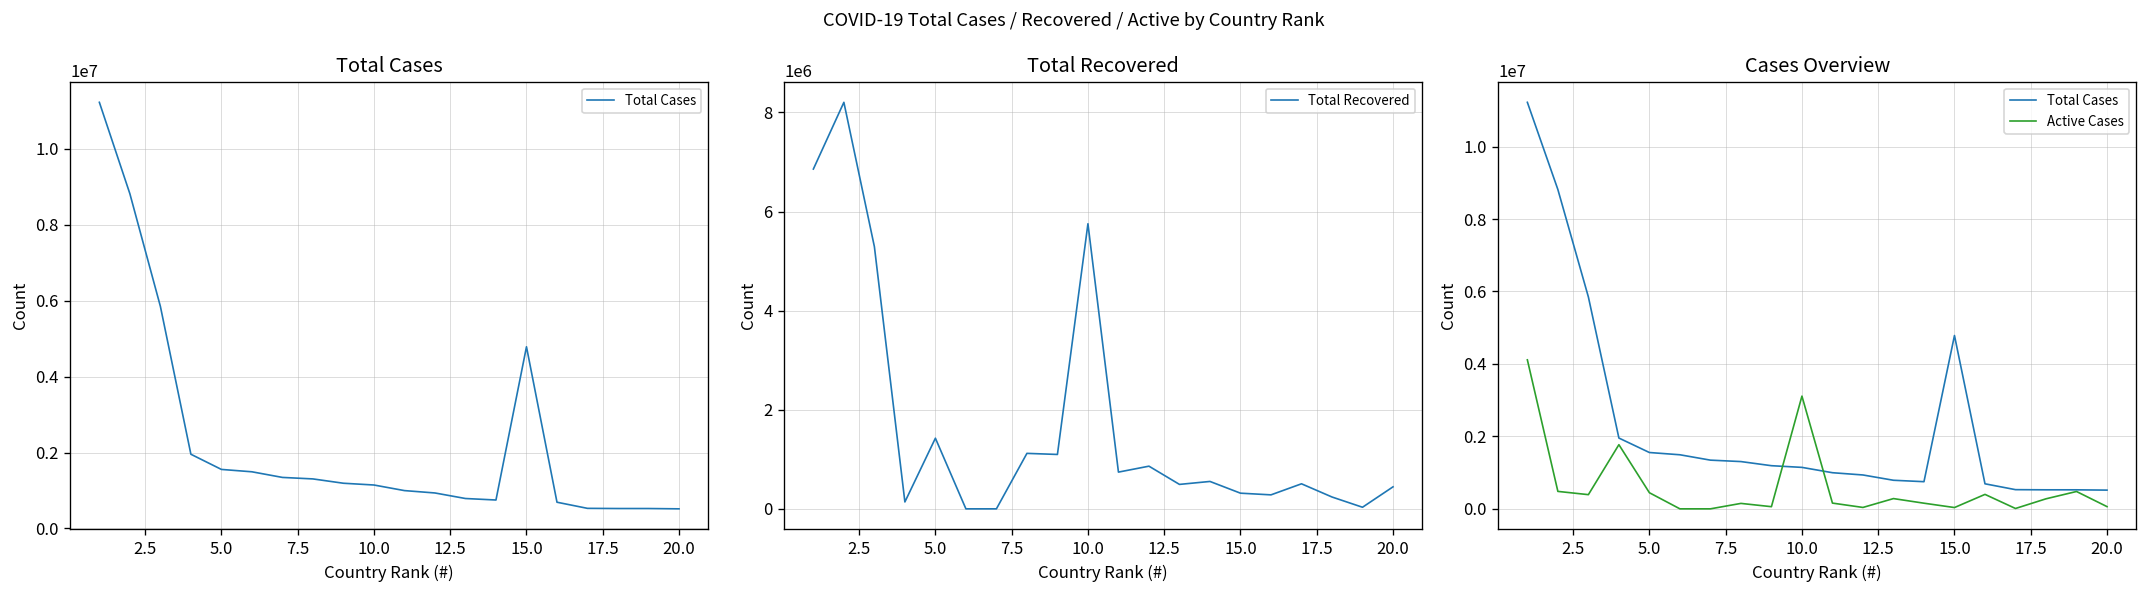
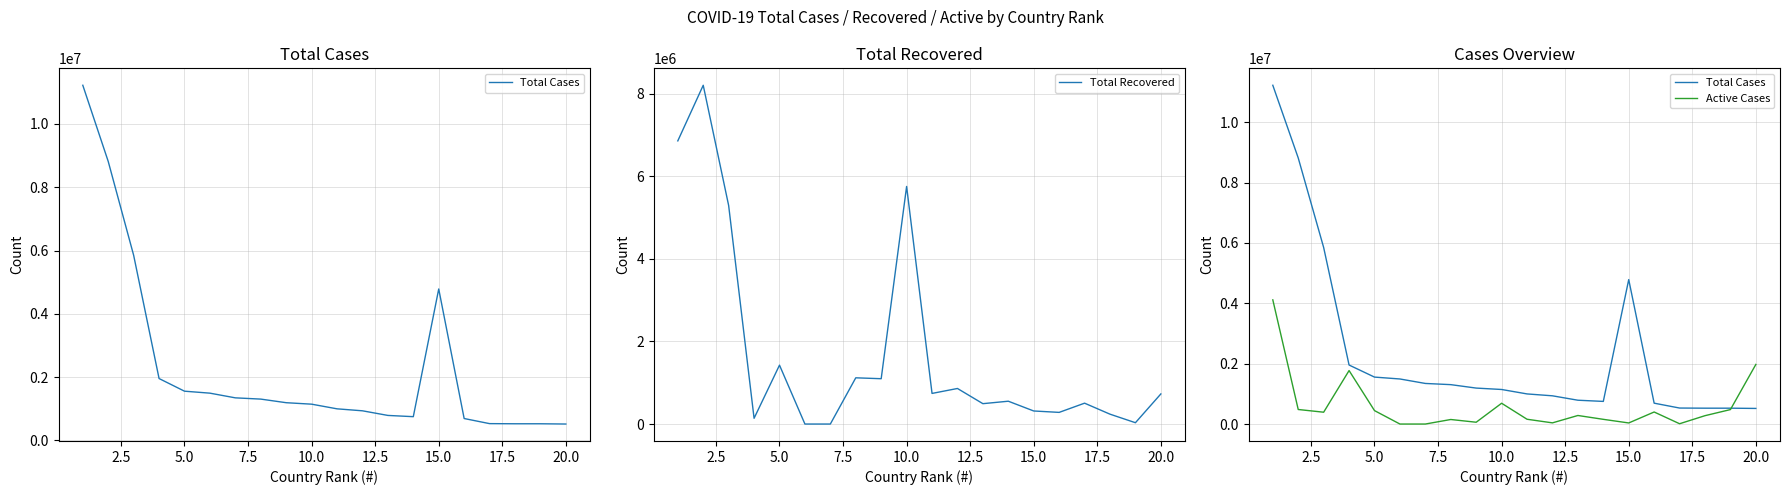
Total Recovered, 20.0: 400000 -> 700000
Cases Overview, Active Cases, 10.0: 3100000 -> 700000
Cases Overview, Active Cases, 20.0: 100000 -> 2000000
